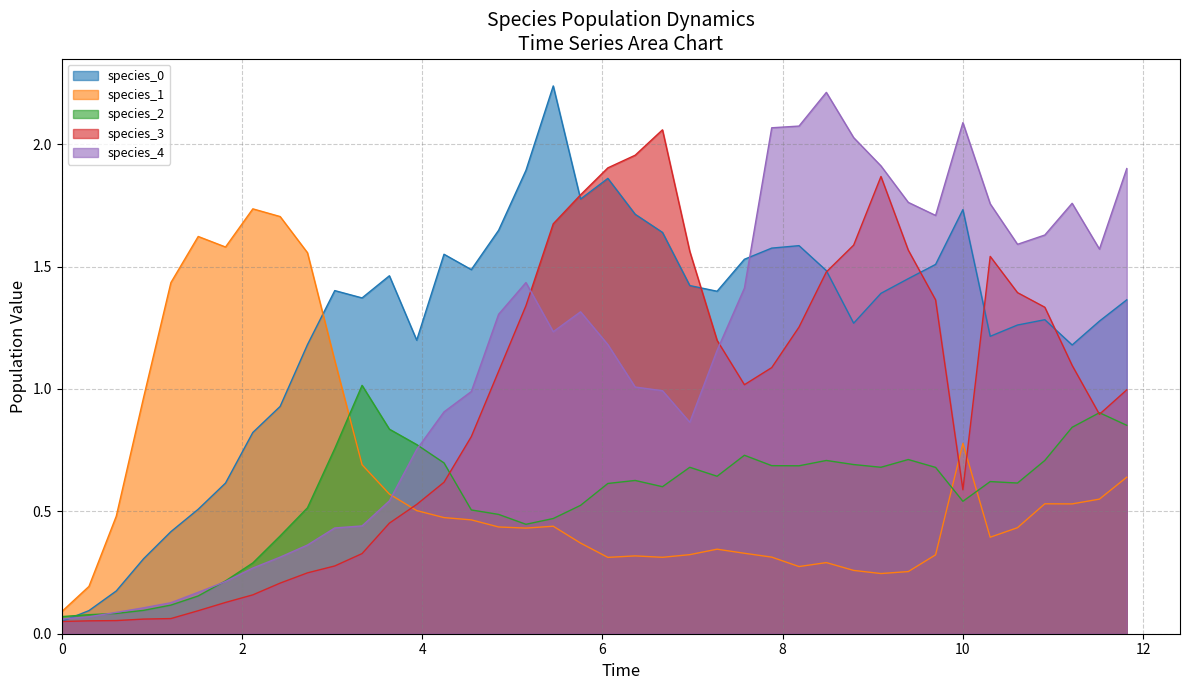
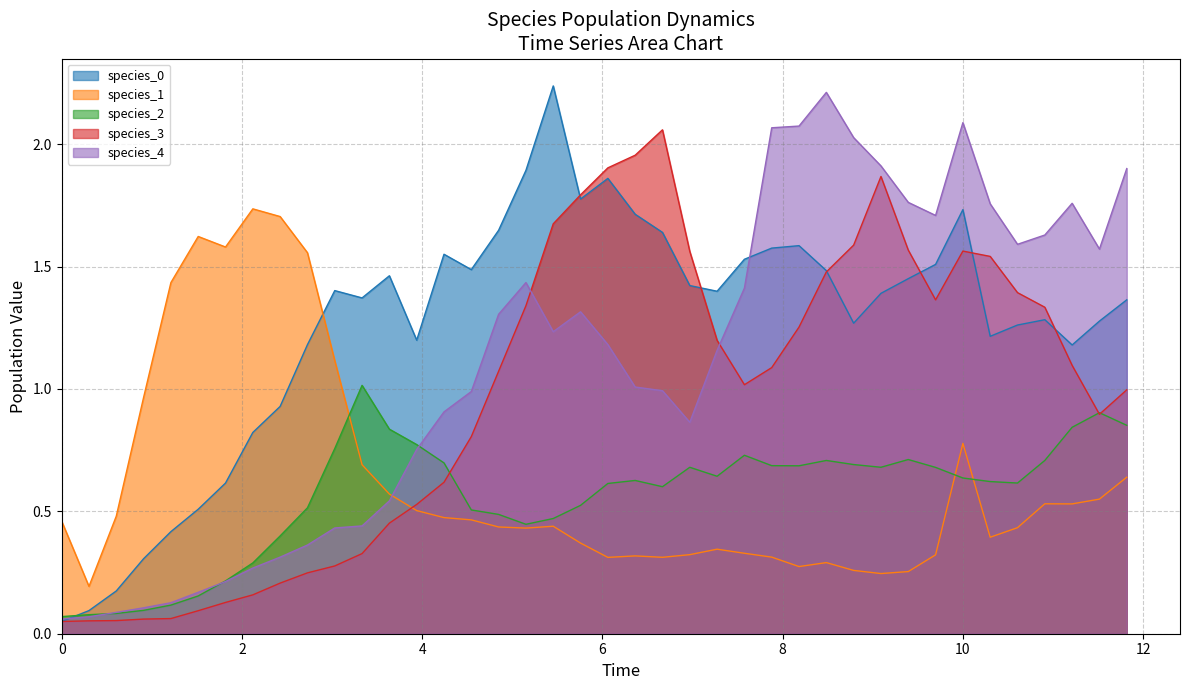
species_1, 0: 0.09 -> 0.46
species_2, 10: 0.54 -> 0.64
species_3, 10: 0.59 -> 1.56
